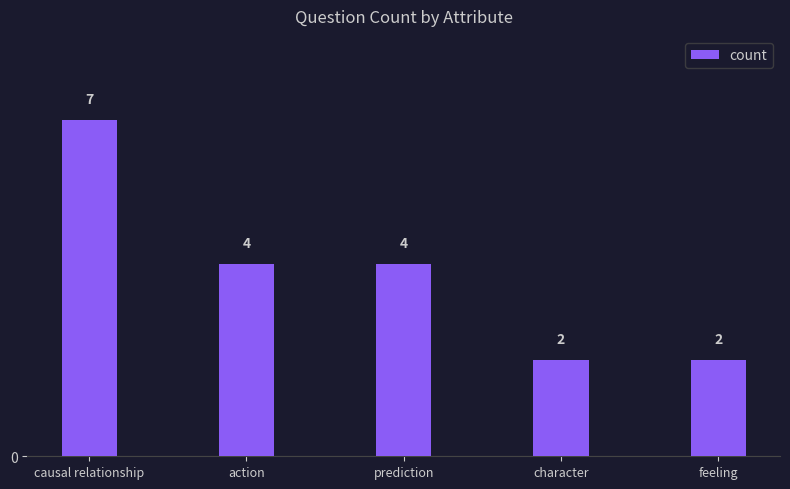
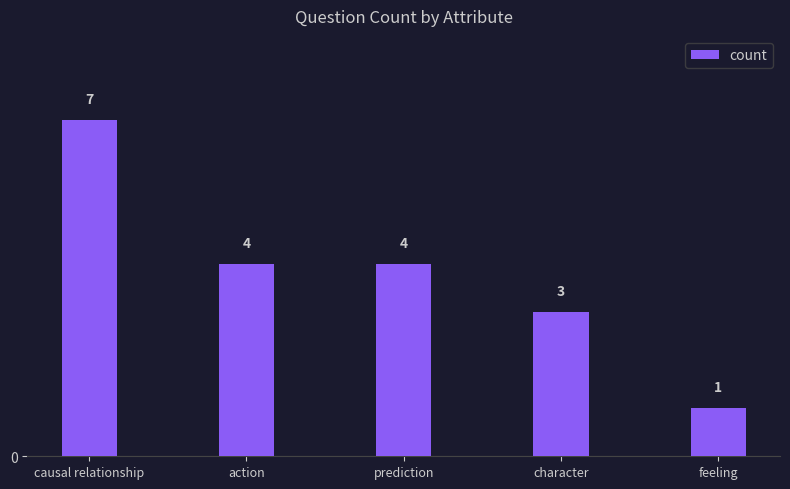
character: 2 -> 3
feeling: 2 -> 1
